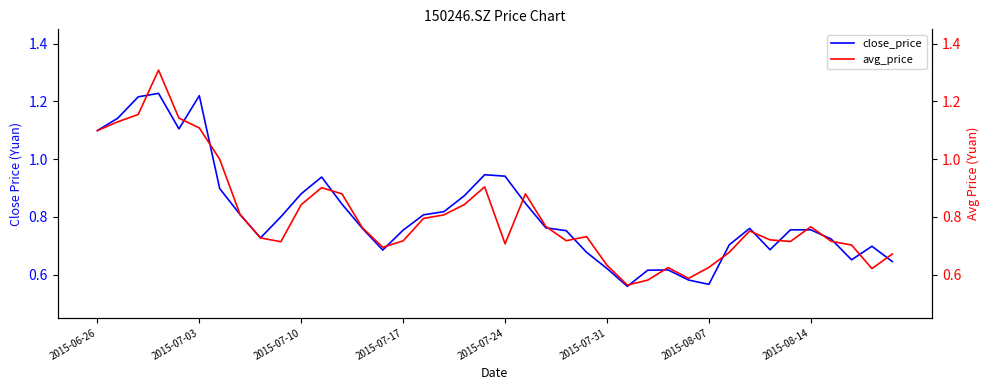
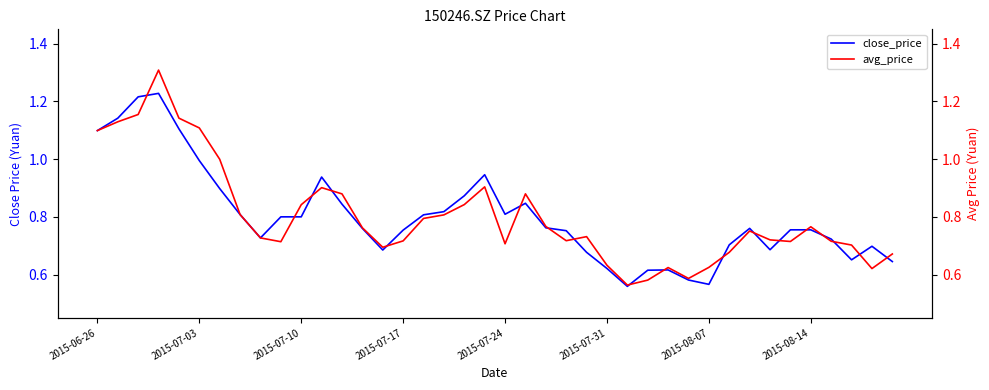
close_price, 2015-07-03: 1.22 -> 1.00
close_price, 2015-07-10: 0.88 -> 0.80
close_price, 2015-07-24: 0.94 -> 0.81
